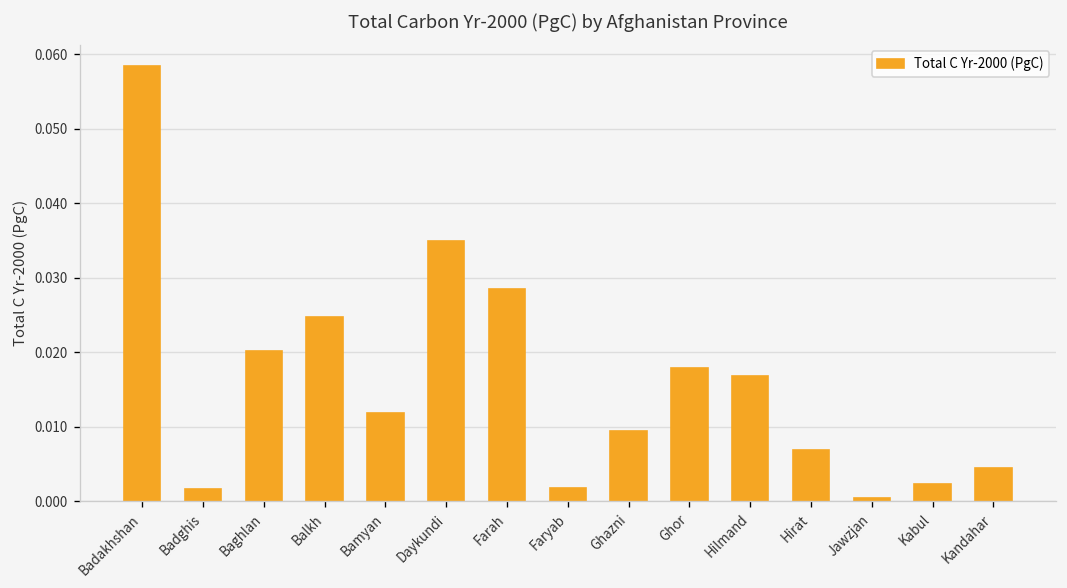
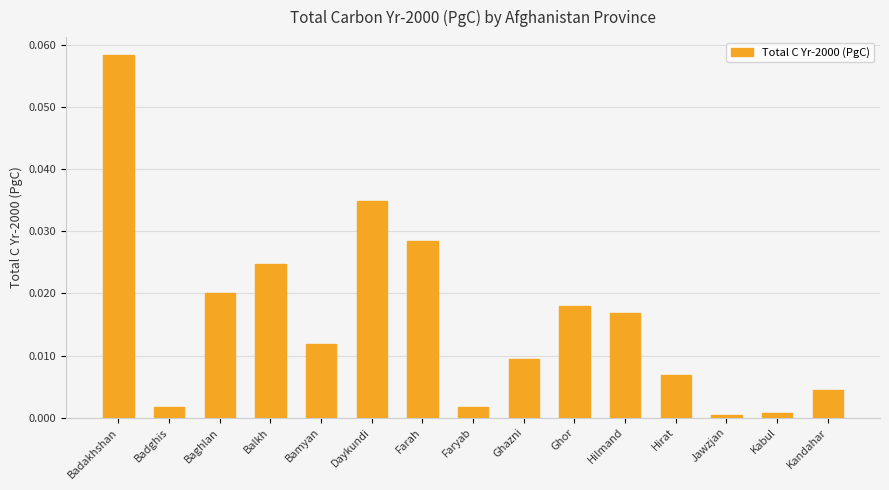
Kabul: 0.002 -> 0.001
